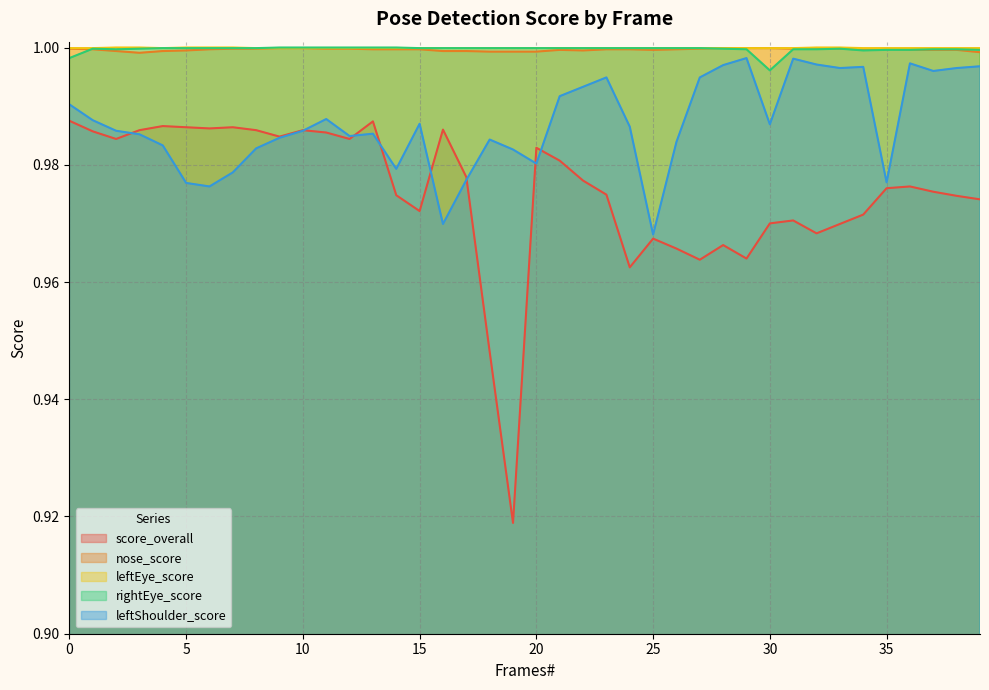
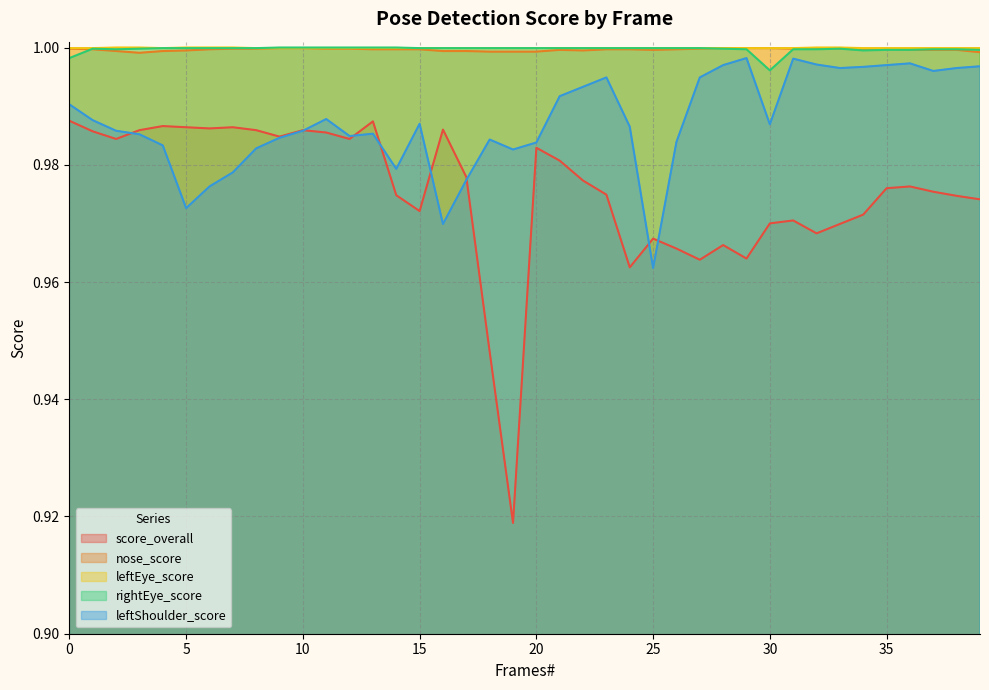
leftShoulder_score, 5: 0.977 -> 0.973
leftShoulder_score, 20: 0.980 -> 0.984
leftShoulder_score, 25: 0.968 -> 0.962
leftShoulder_score, 35: 0.977 -> 0.997
